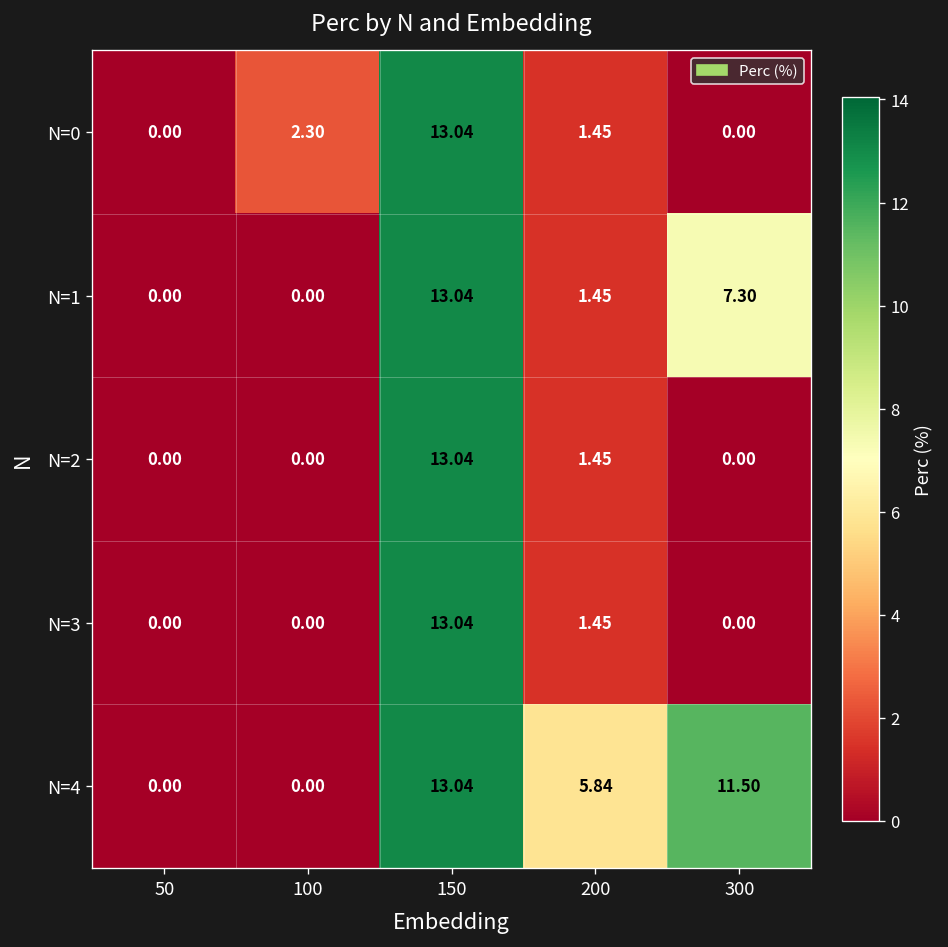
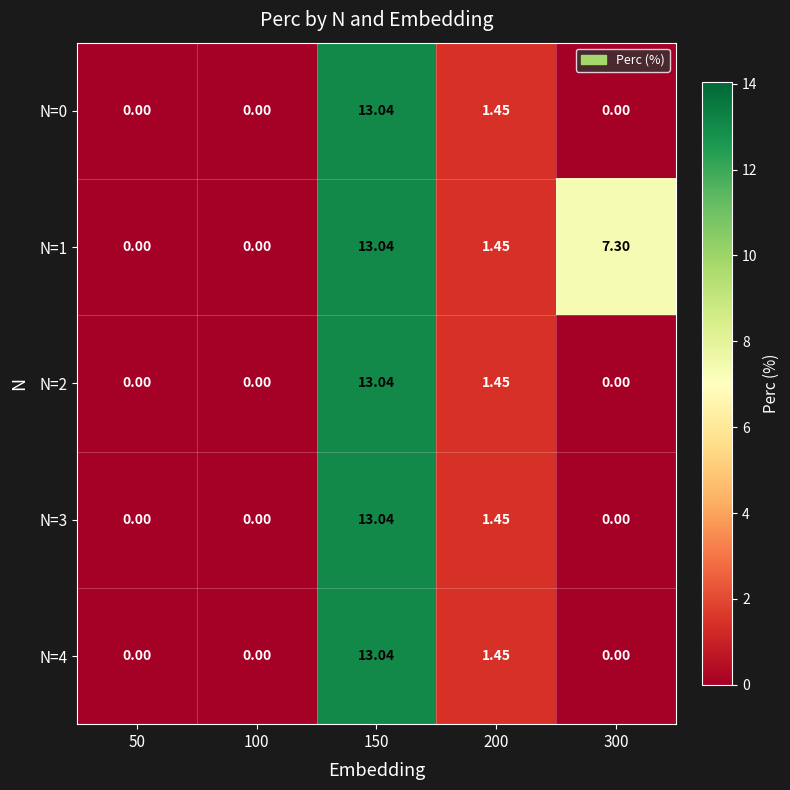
N=0, 100: 2.30 -> 0.00
N=4, 200: 5.84 -> 1.45
N=4, 300: 11.50 -> 0.00
